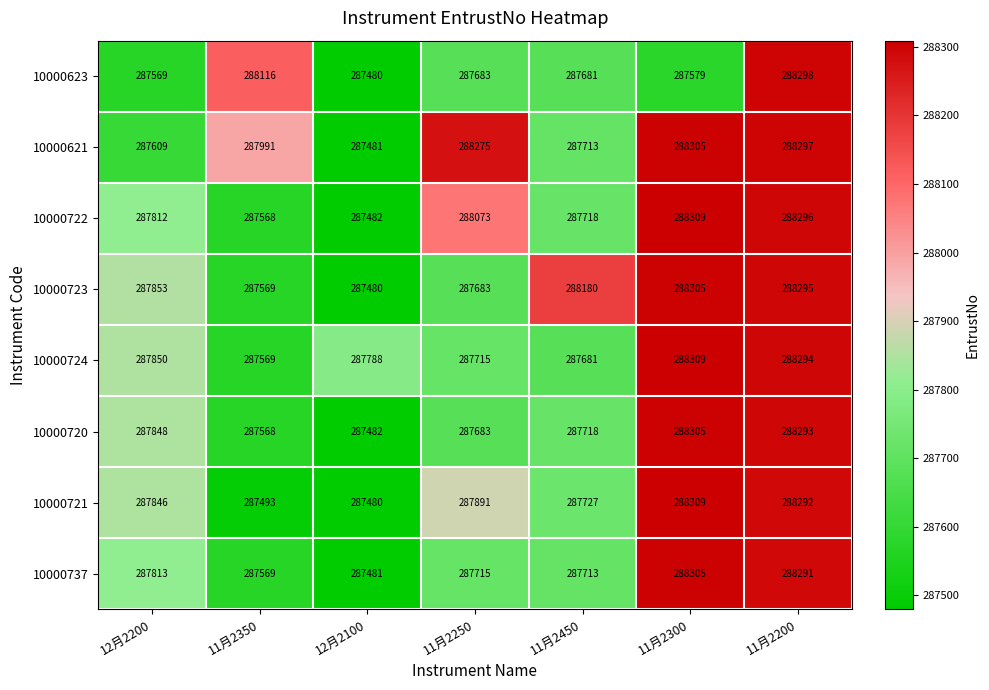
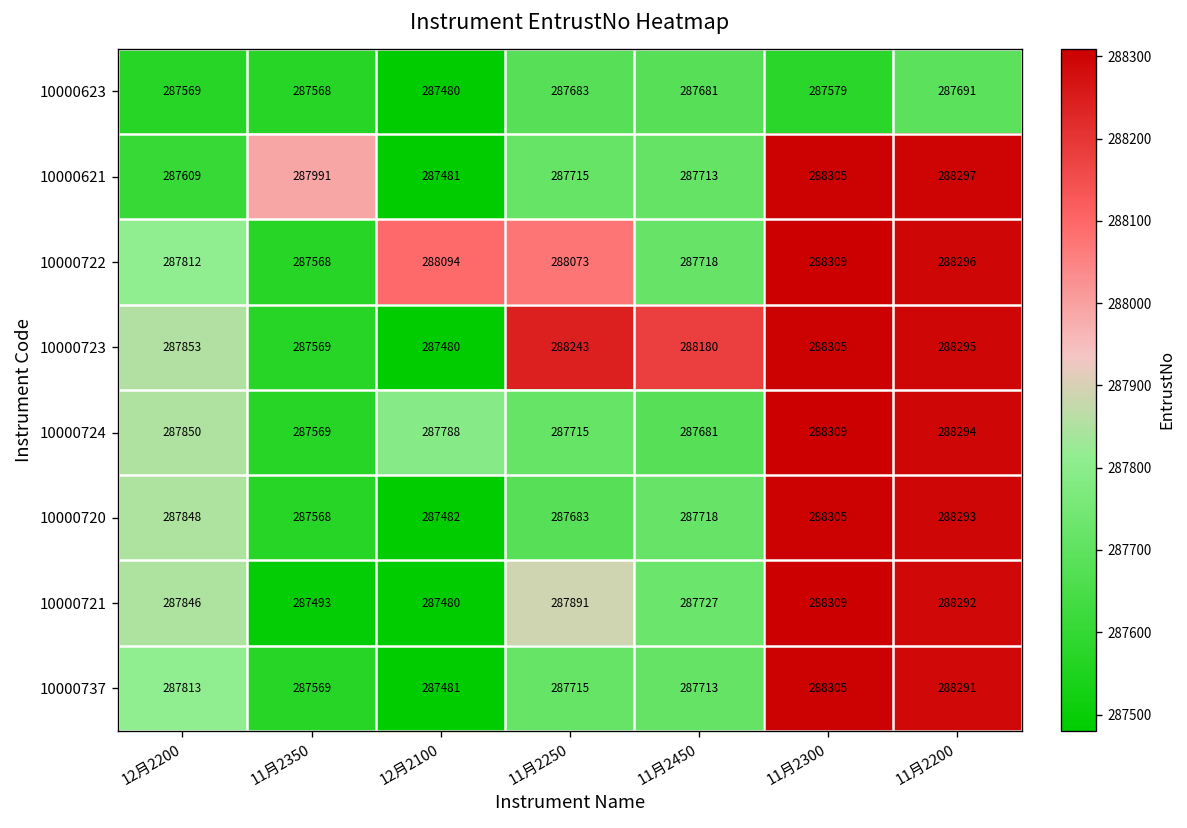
10000623, 11月2350: 288116 -> 287568
10000623, 11月2200: 288298 -> 287691
10000621, 11月2250: 288275 -> 287715
10000722, 12月2100: 287482 -> 288094
10000723, 11月2250: 287683 -> 288243
